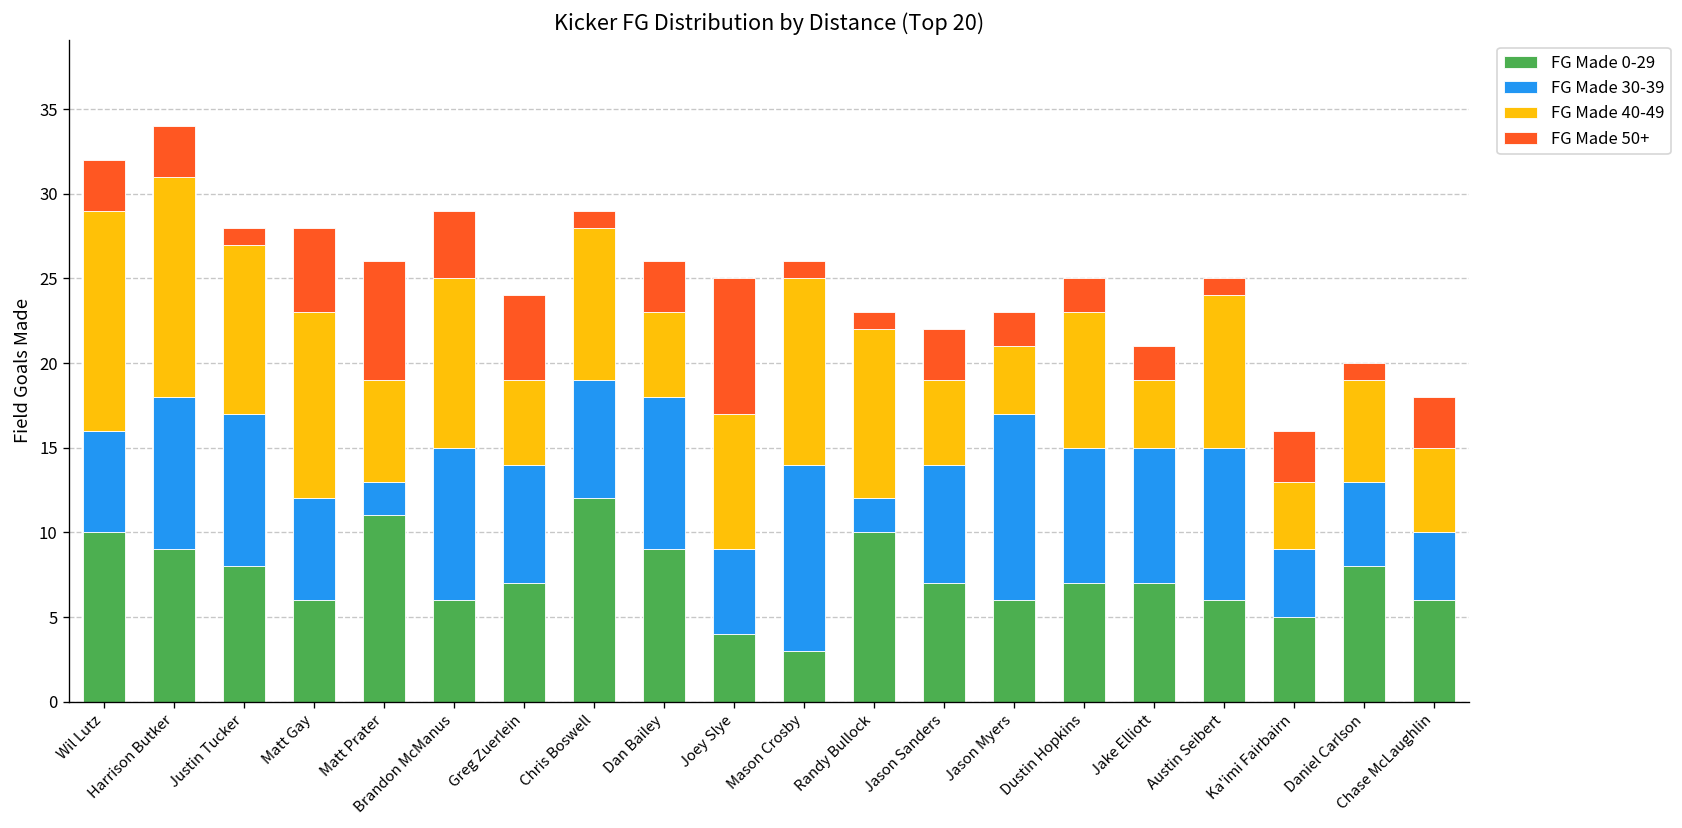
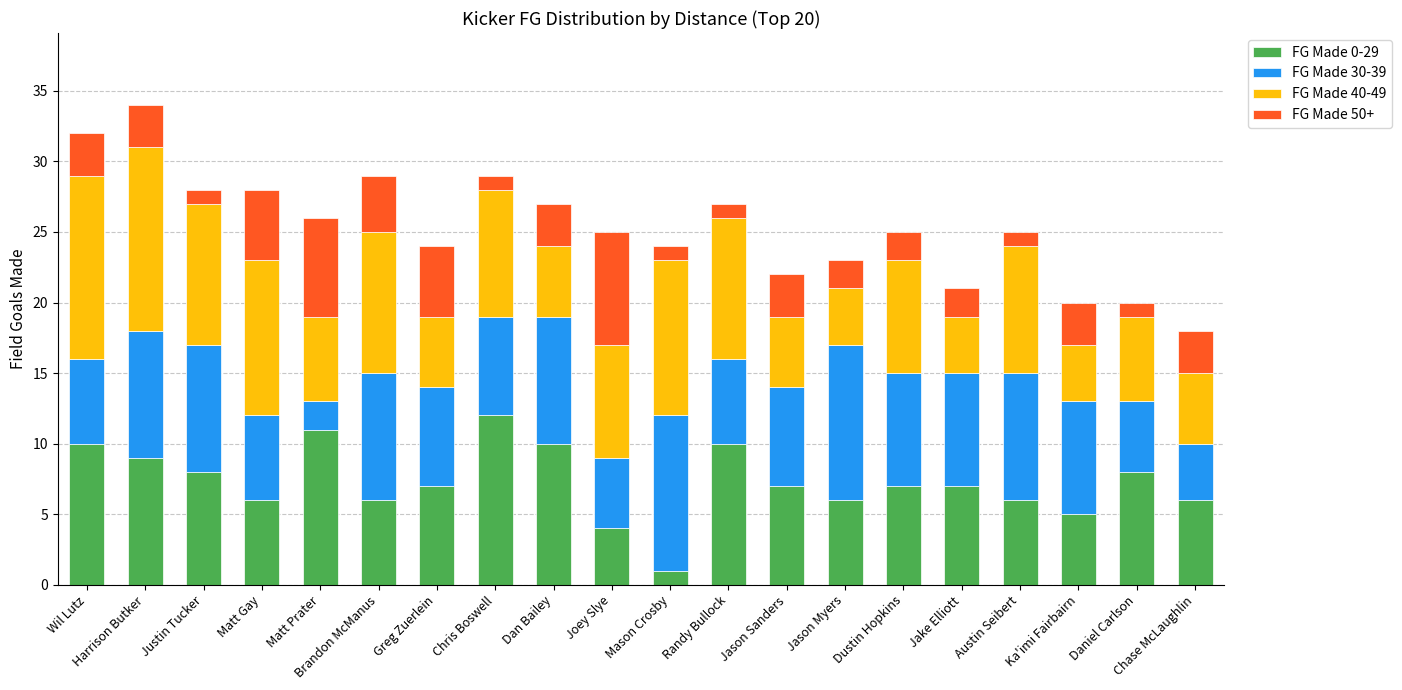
FG Made 0-29, Dan Bailey: 9 -> 10
FG Made 0-29, Mason Crosby: 3 -> 1
FG Made 30-39, Randy Bullock: 2 -> 6
FG Made 30-39, Ka'imi Fairbairn: 4 -> 8
